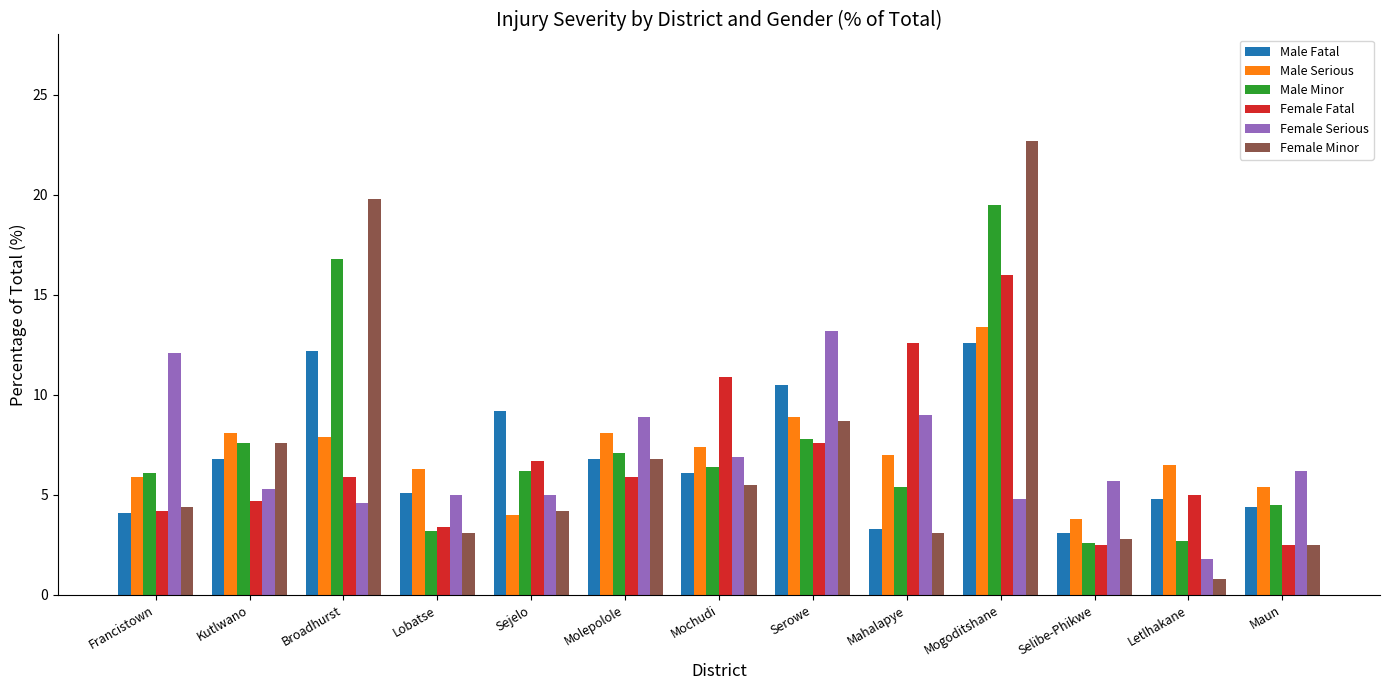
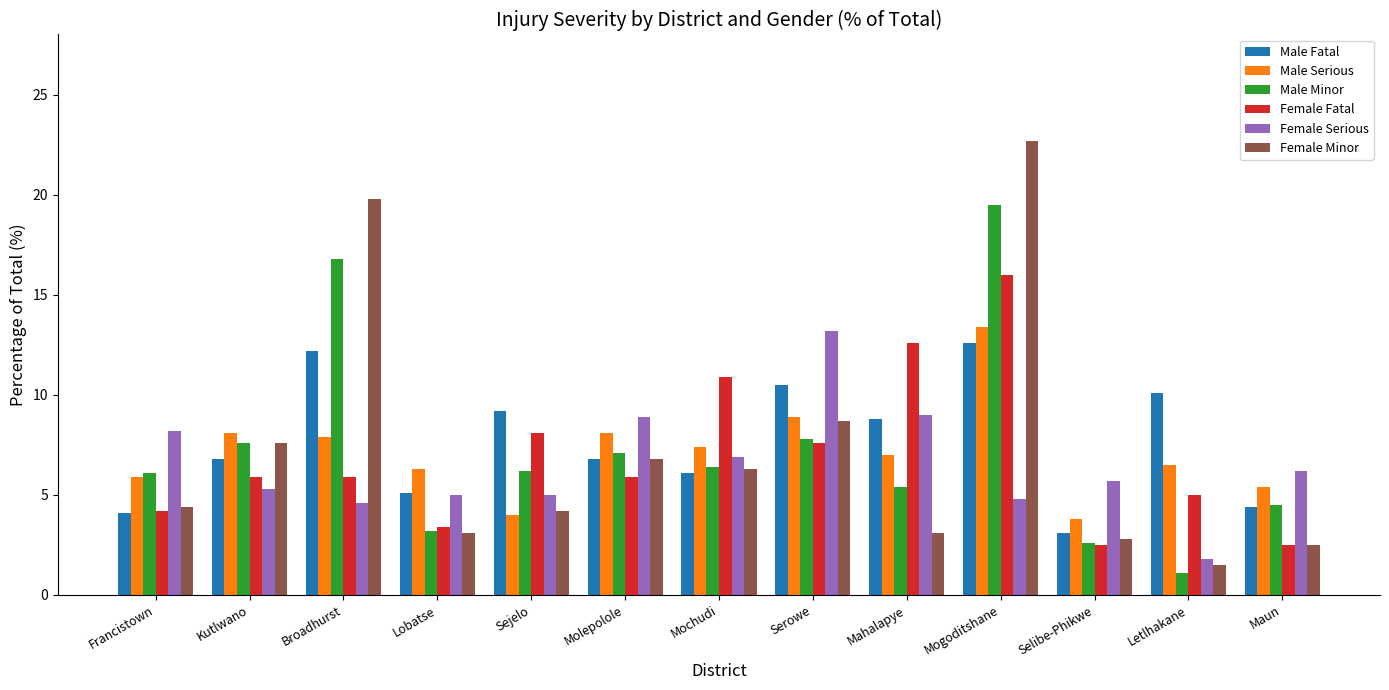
Female Serious, Francistown: 12.1 -> 8.2
Female Fatal, Kutlwano: 4.7 -> 5.9
Female Fatal, Sejelo: 6.7 -> 8.1
Female Minor, Mochudi: 5.5 -> 6.3
Male Fatal, Mahalapye: 3.3 -> 8.8
Male Fatal, Letlhakane: 4.8 -> 10.1
Male Minor, Letlhakane: 2.7 -> 1.1
Female Minor, Letlhakane: 0.8 -> 1.5
